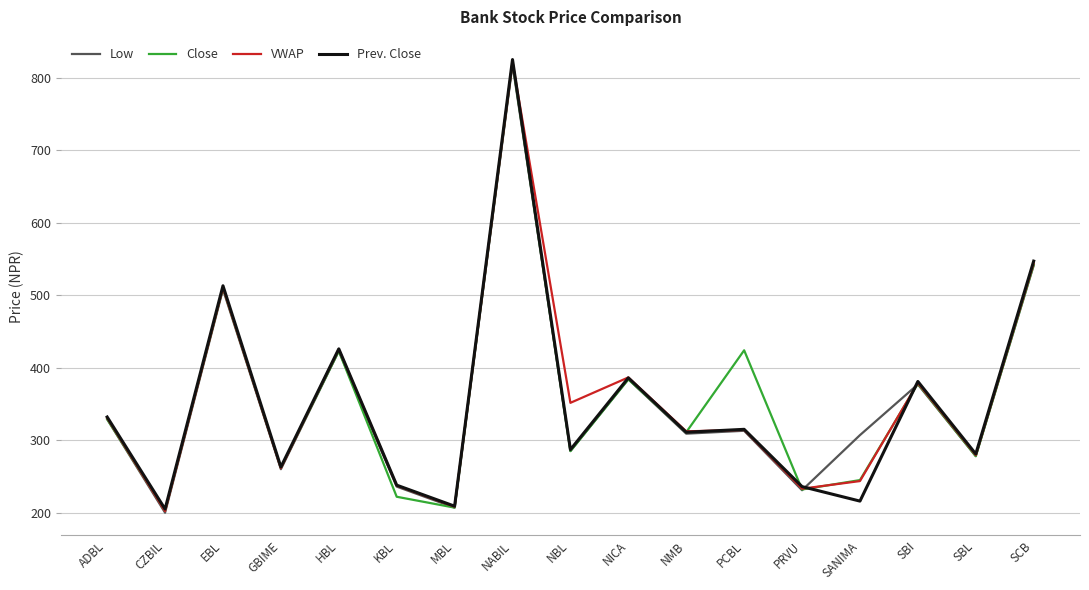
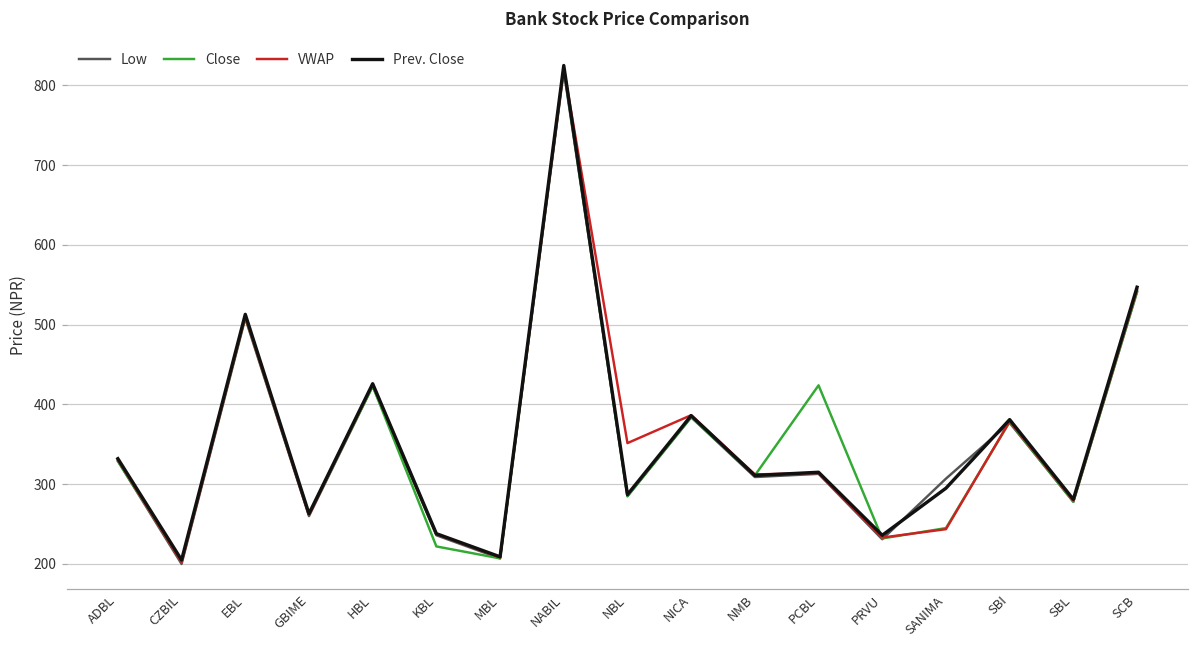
Prev. Close, SANIMA: 220 -> 300
